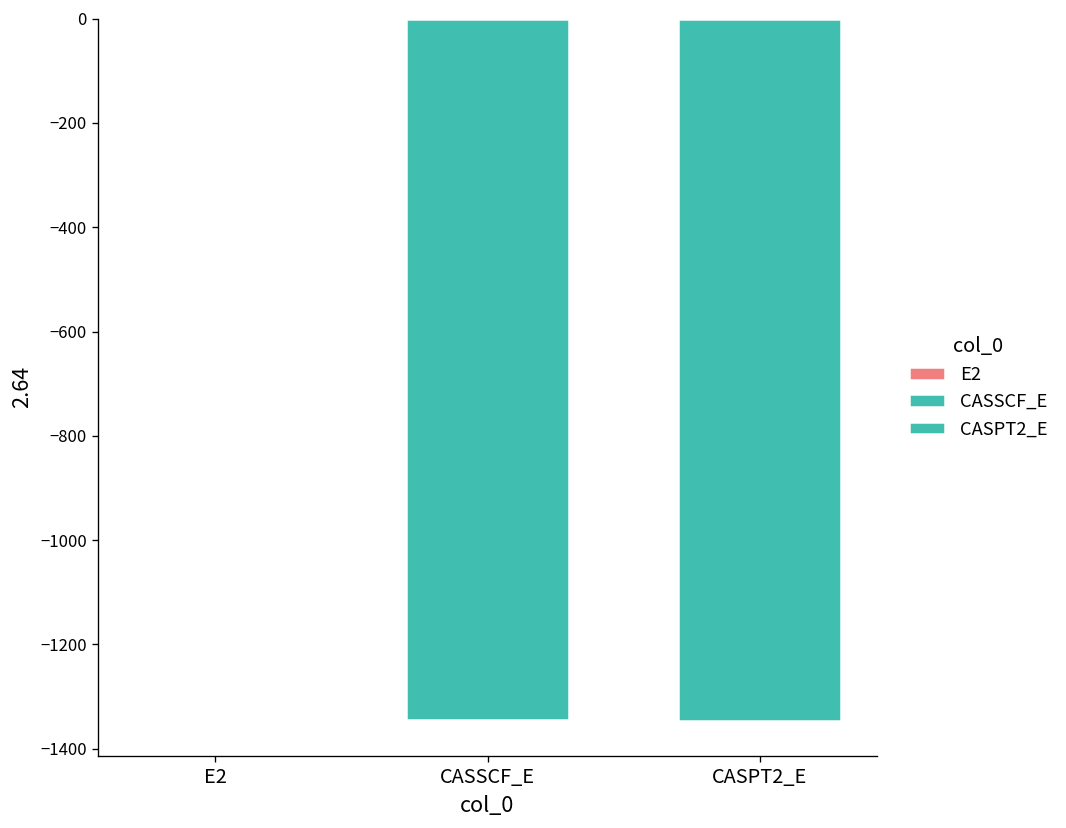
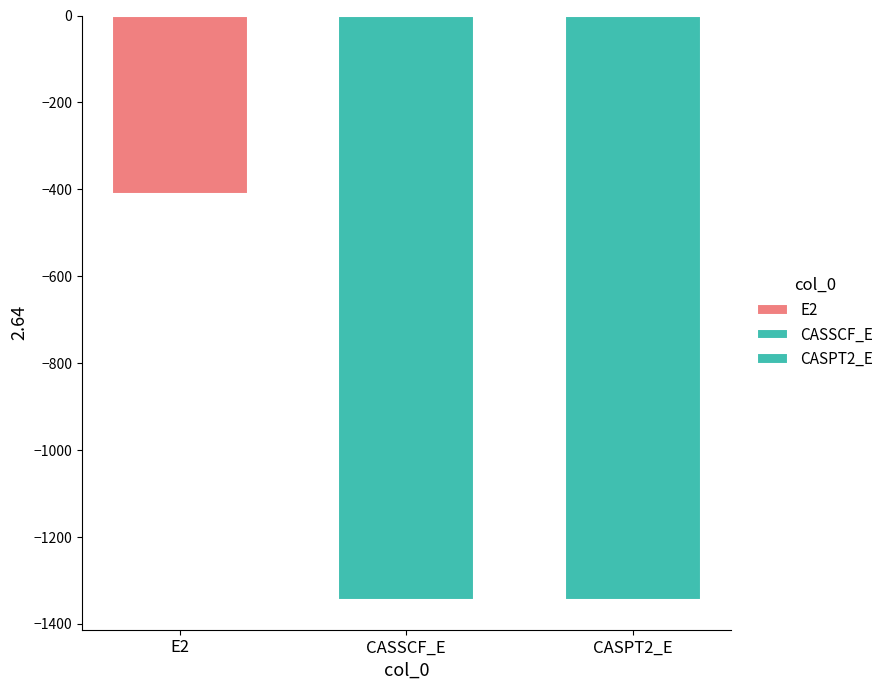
E2: 0 -> -410
